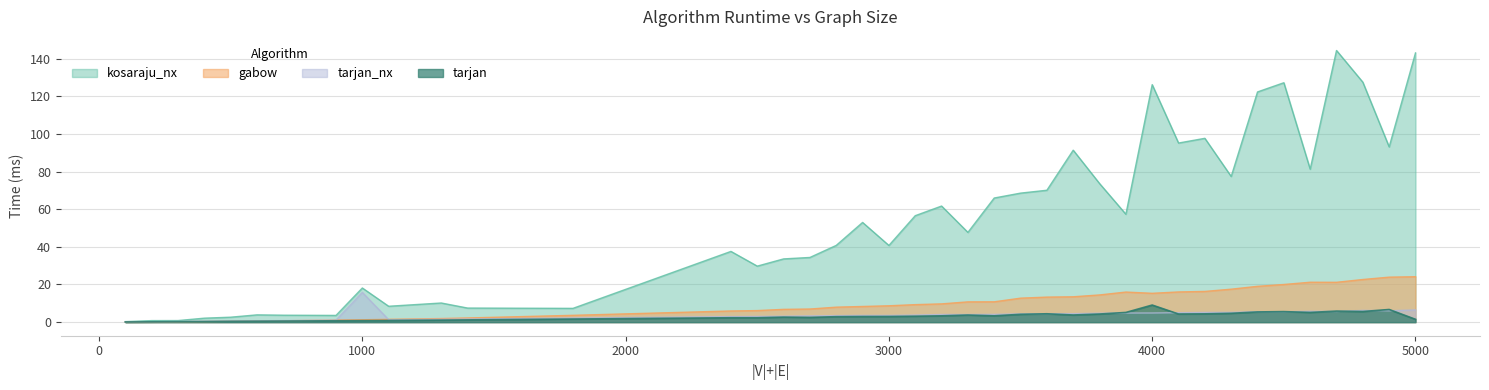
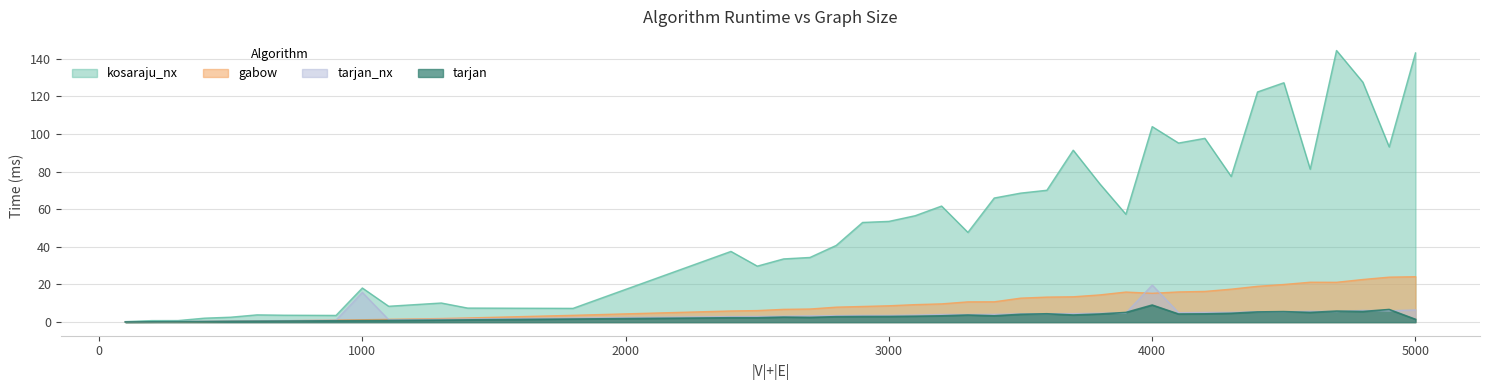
kosaraju_nx, 3000: 41 -> 54
kosaraju_nx, 4000: 126 -> 104
tarjan_nx, 4000: 5 -> 20
